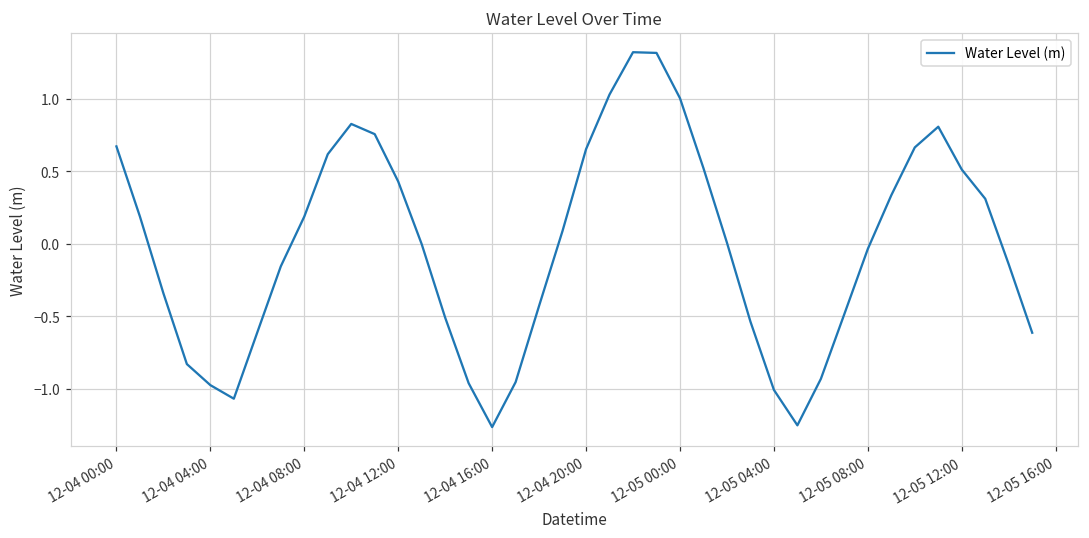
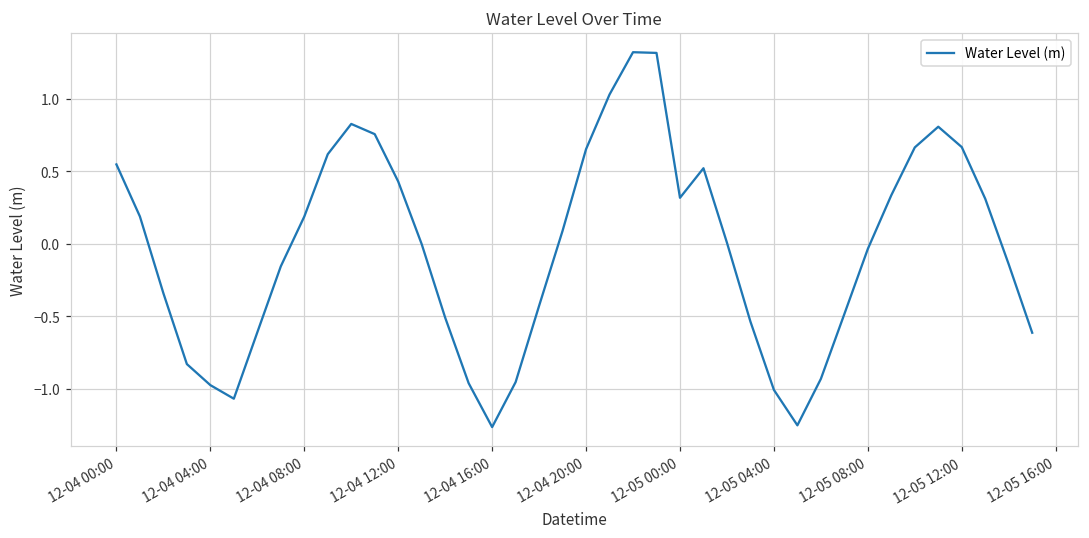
12-04 00:00: 0.67 -> 0.55
12-05 00:00: 1.00 -> 0.32
12-05 12:00: 0.51 -> 0.67
